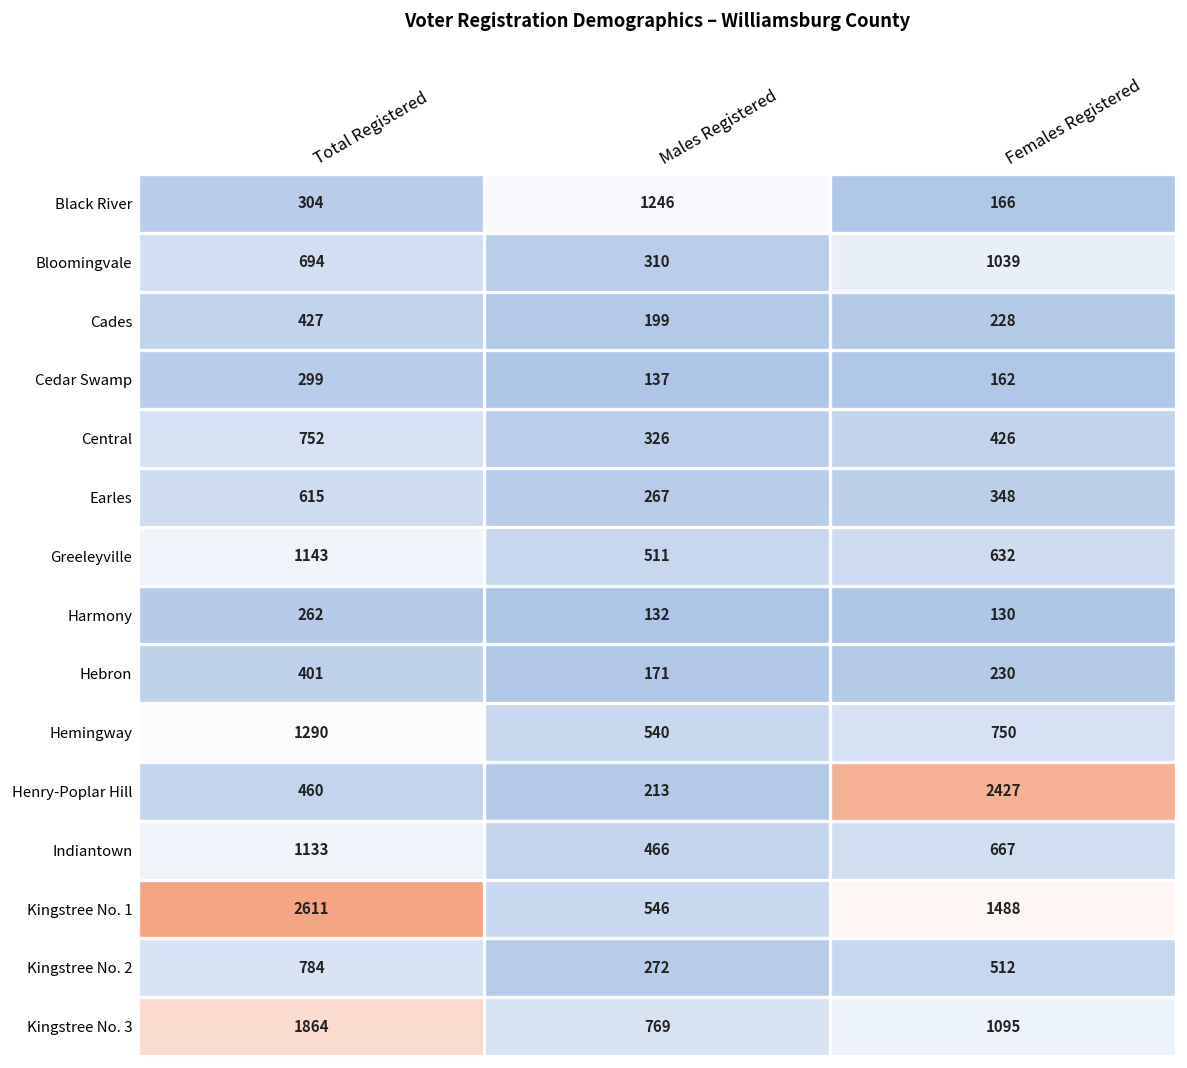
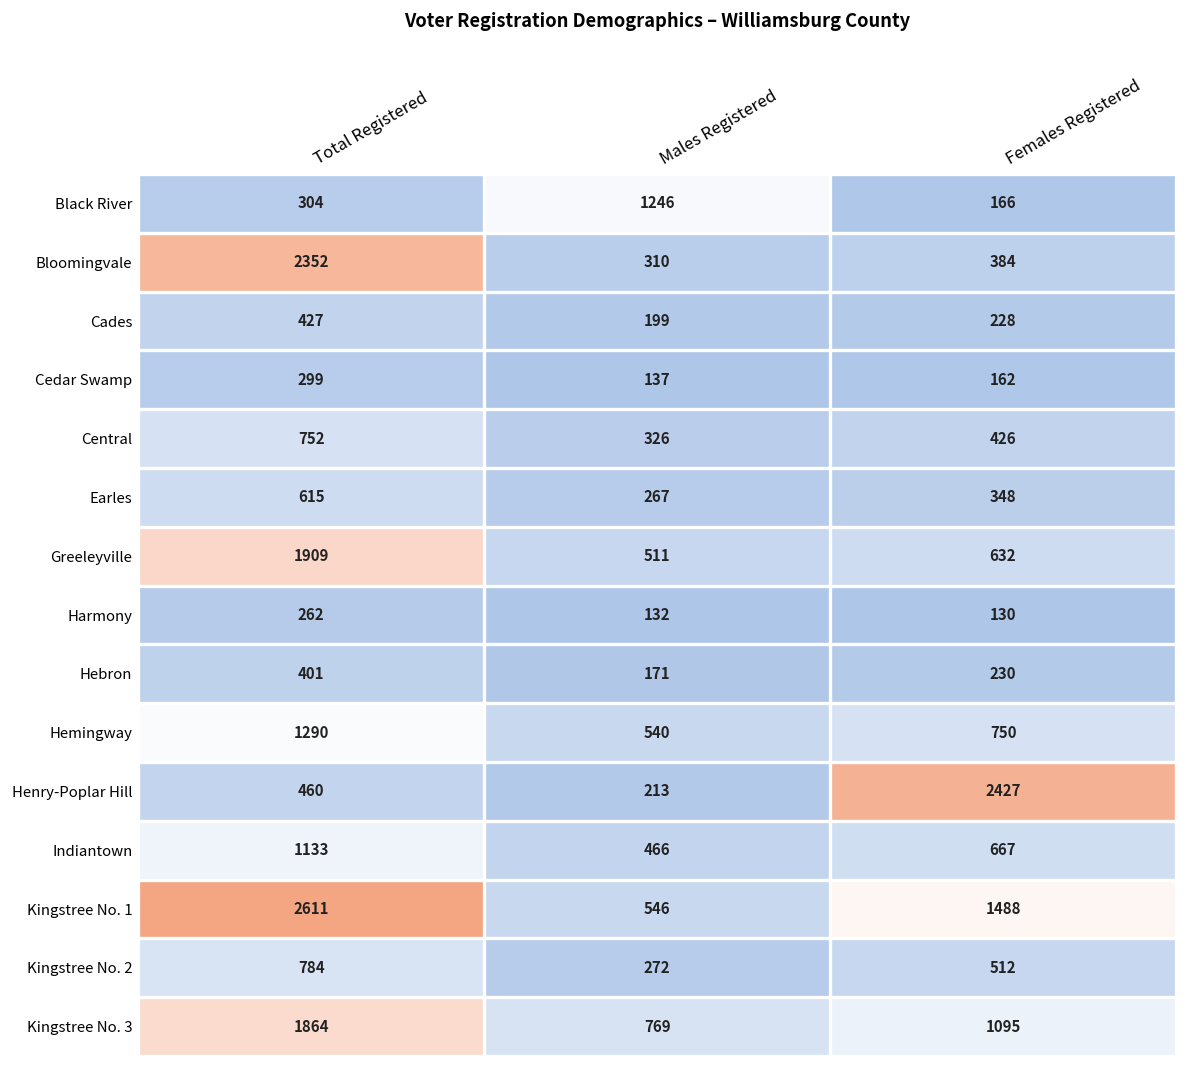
Bloomingvale, Total Registered: 694 -> 2352
Bloomingvale, Females Registered: 1039 -> 384
Greeleyville, Total Registered: 1143 -> 1909
